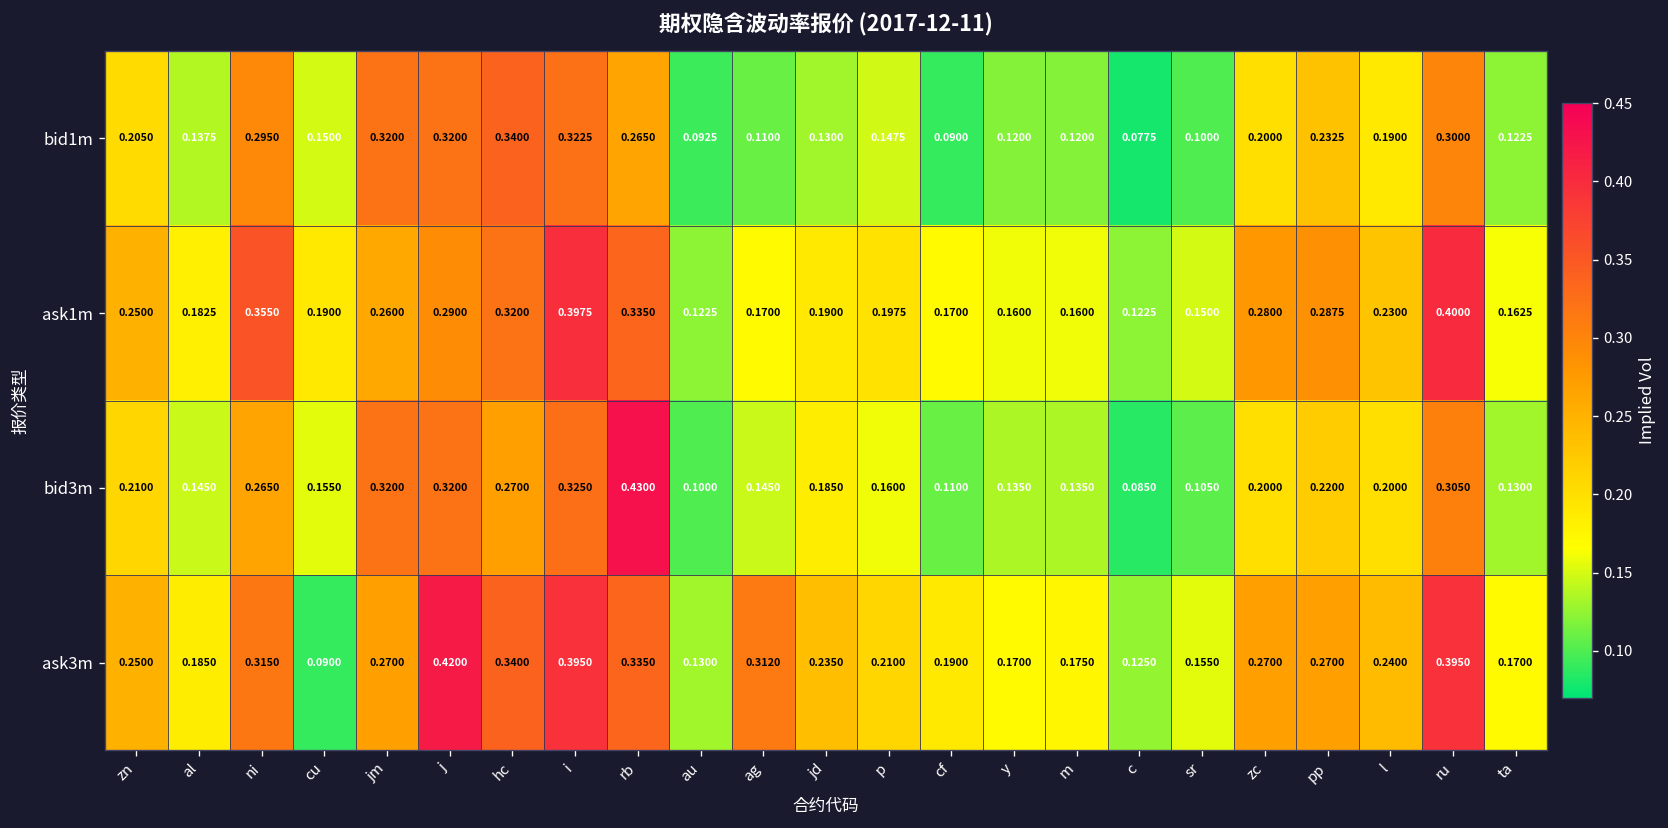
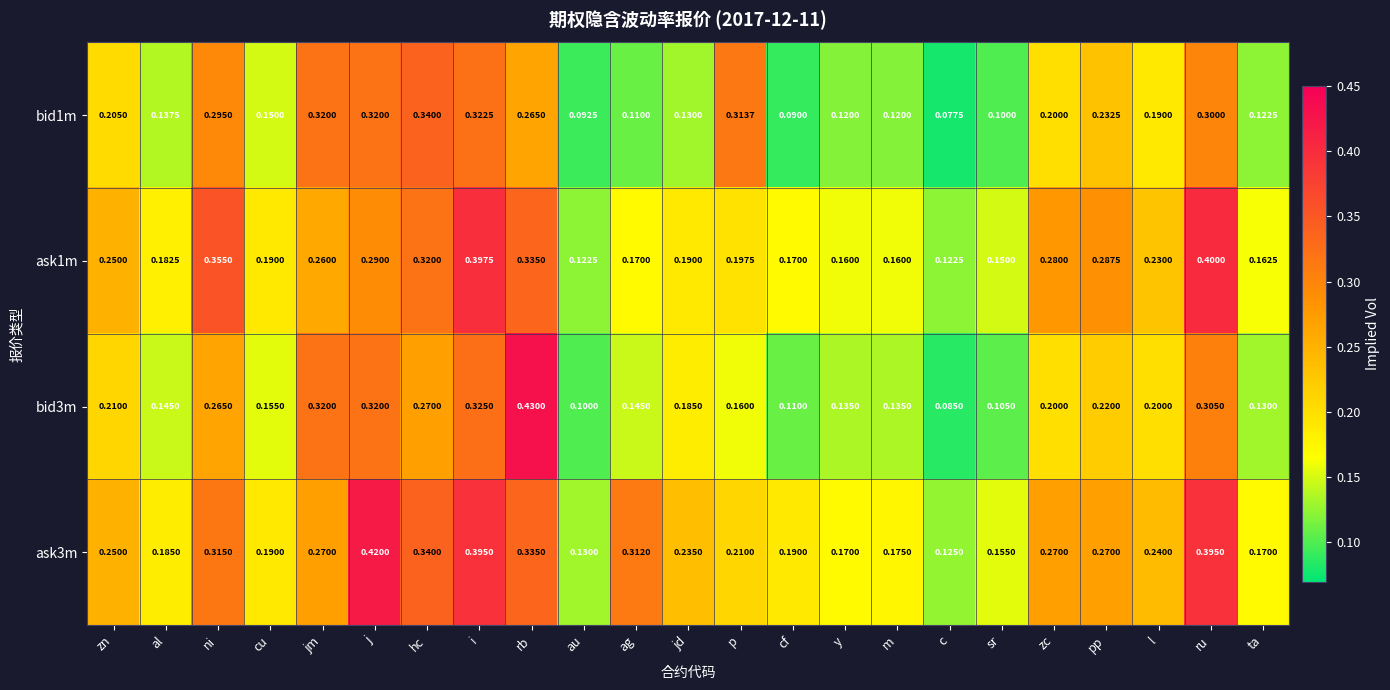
bid1m, p: 0.1475 -> 0.3137
ask3m, cu: 0.0900 -> 0.1900
